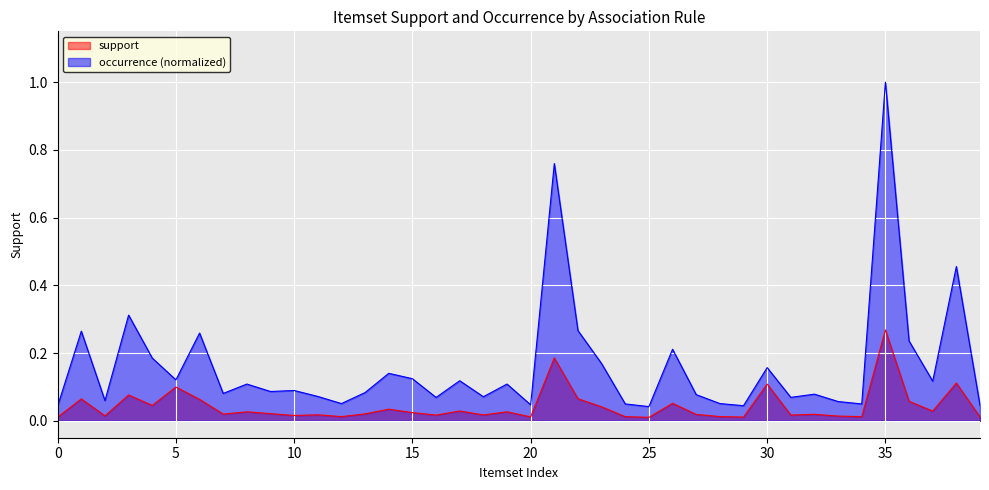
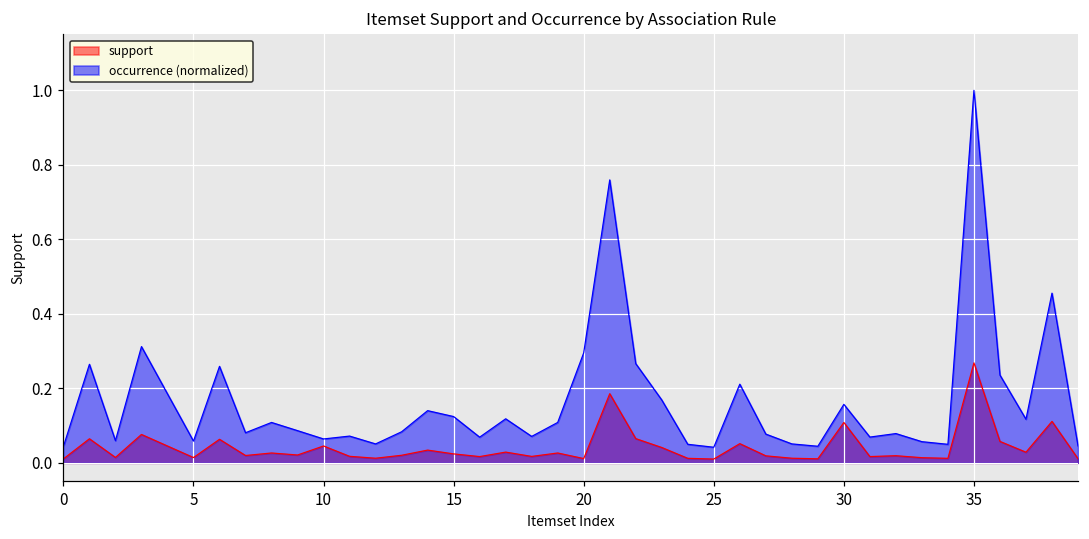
support, 5: 0.10 -> 0.01
occurrence (normalized), 5: 0.12 -> 0.06
support, 10: 0.02 -> 0.05
occurrence (normalized), 10: 0.09 -> 0.06
occurrence (normalized), 20: 0.05 -> 0.30
